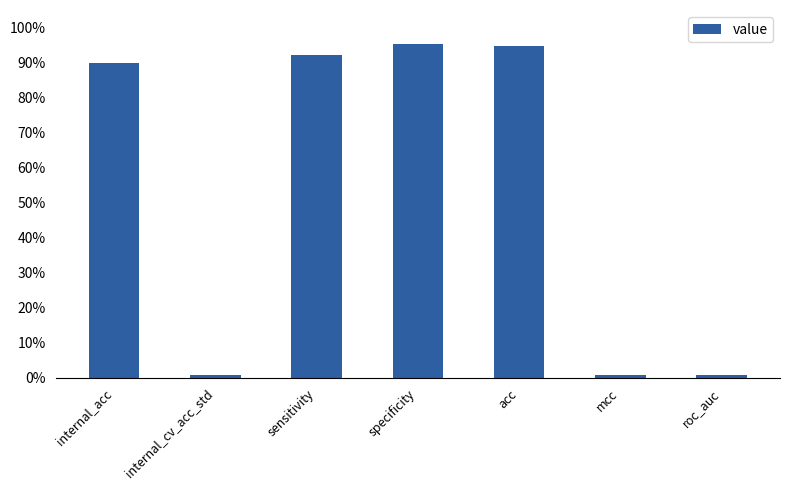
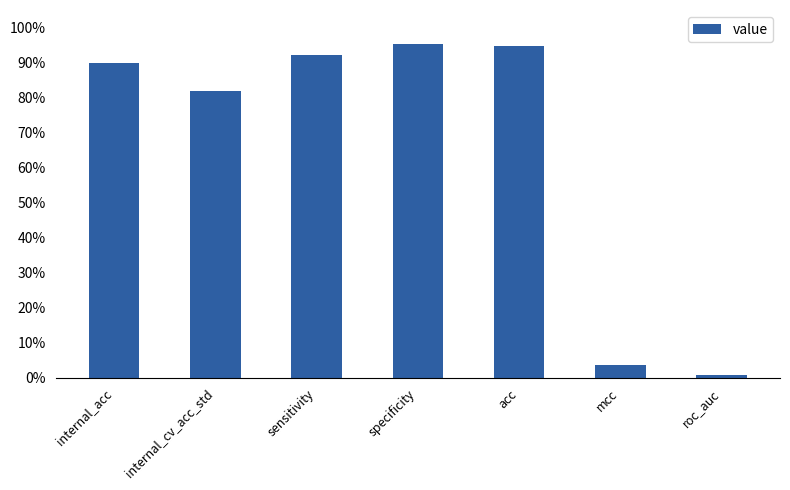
internal_cv_acc_std: 1% -> 82%
mcc: 1% -> 4%
